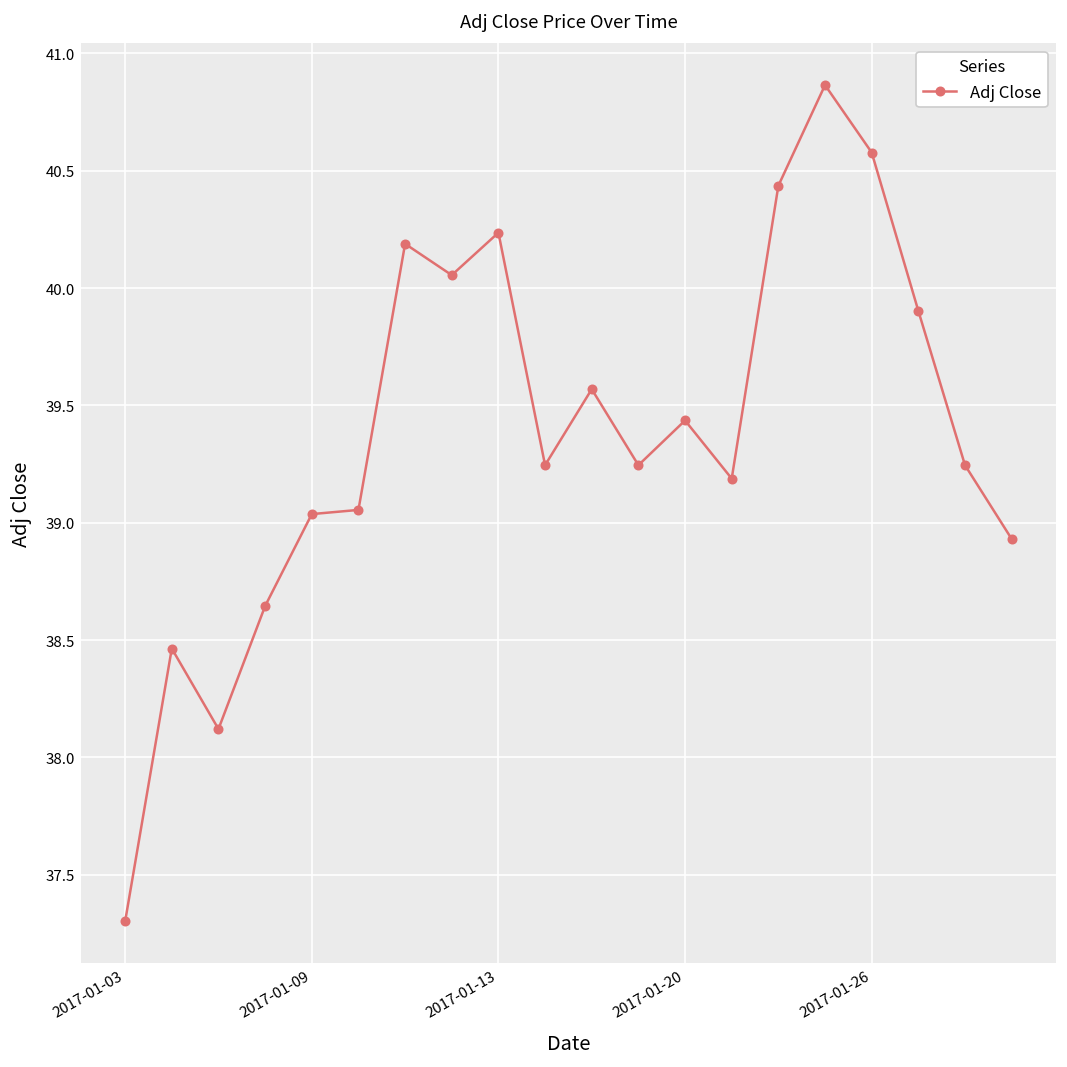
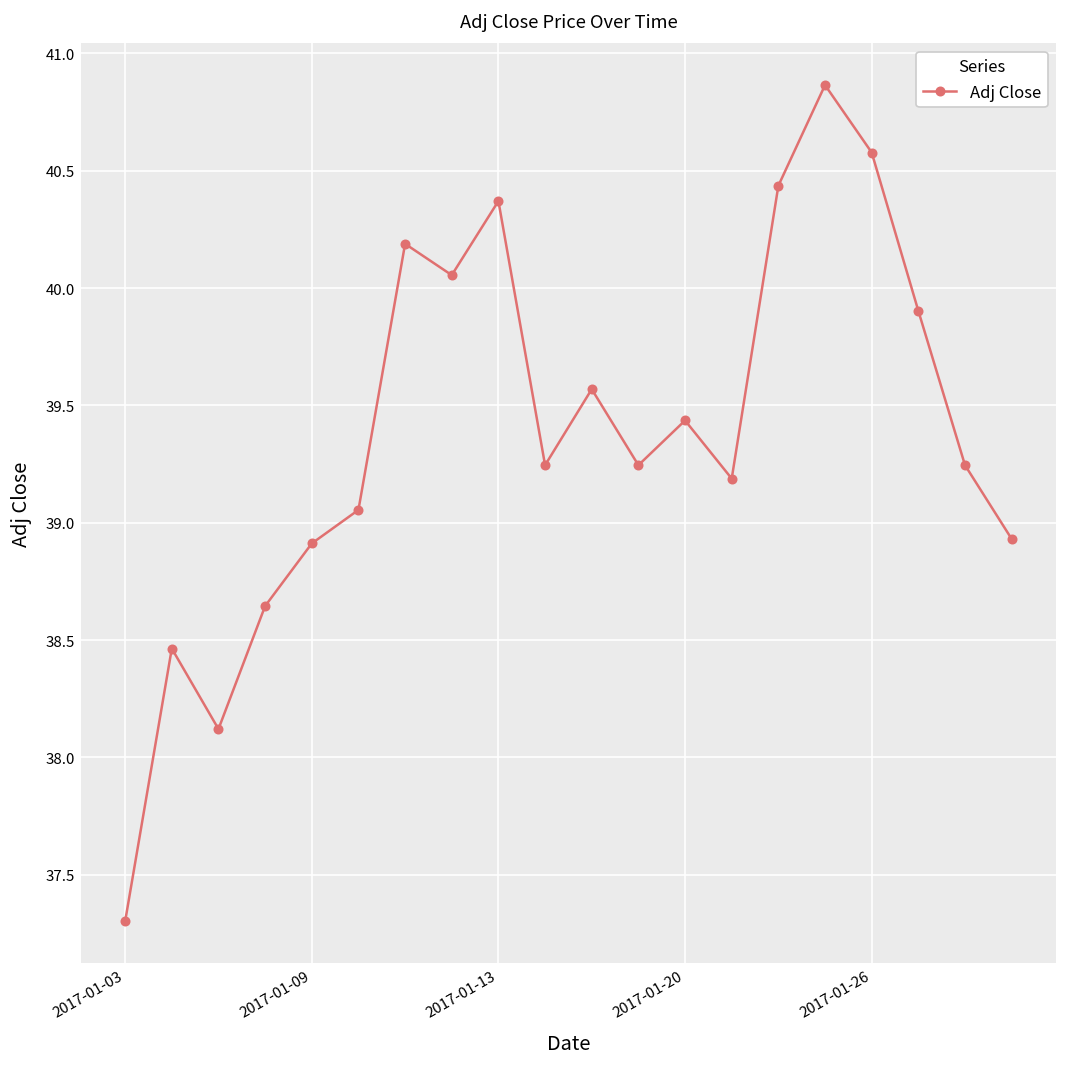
2017-01-09: 39.04 -> 38.91
2017-01-13: 40.24 -> 40.37
